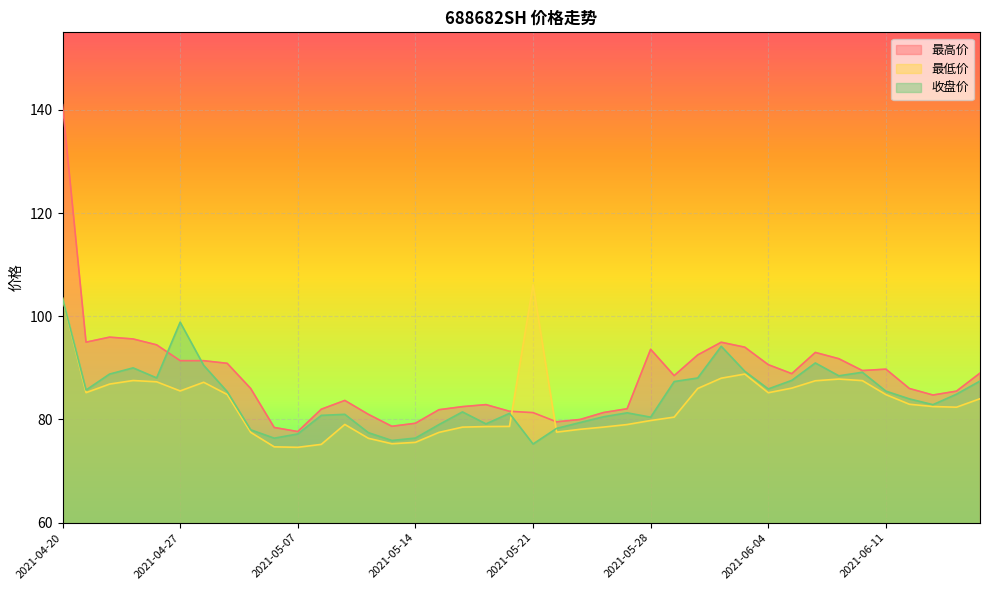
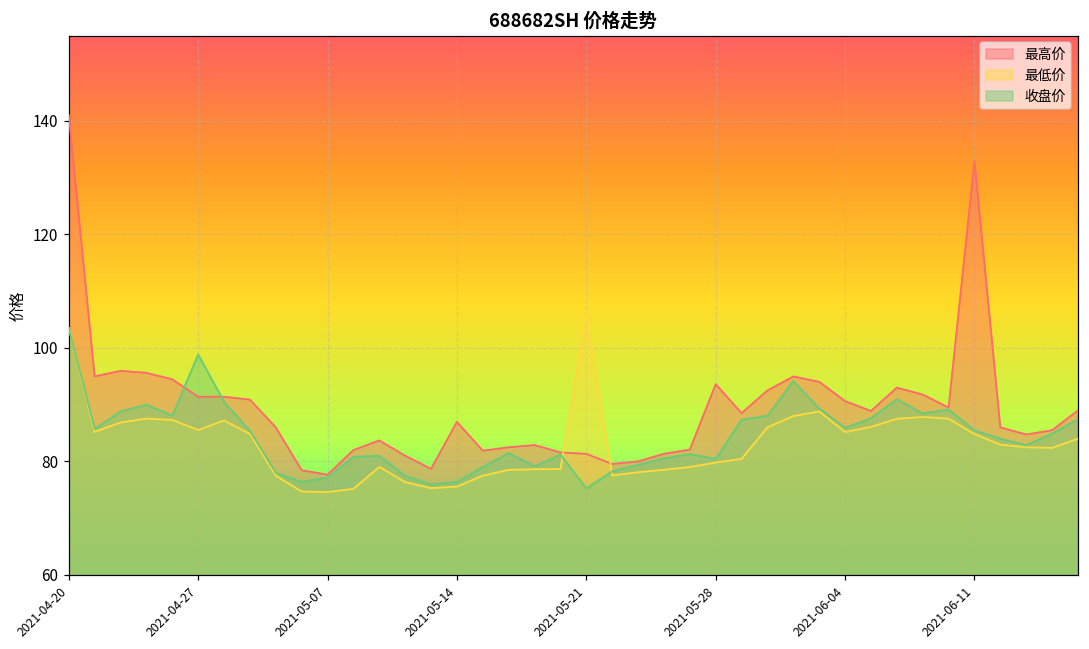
最高价, 2021-05-14: 79 -> 87
最高价, 2021-06-11: 90 -> 133
